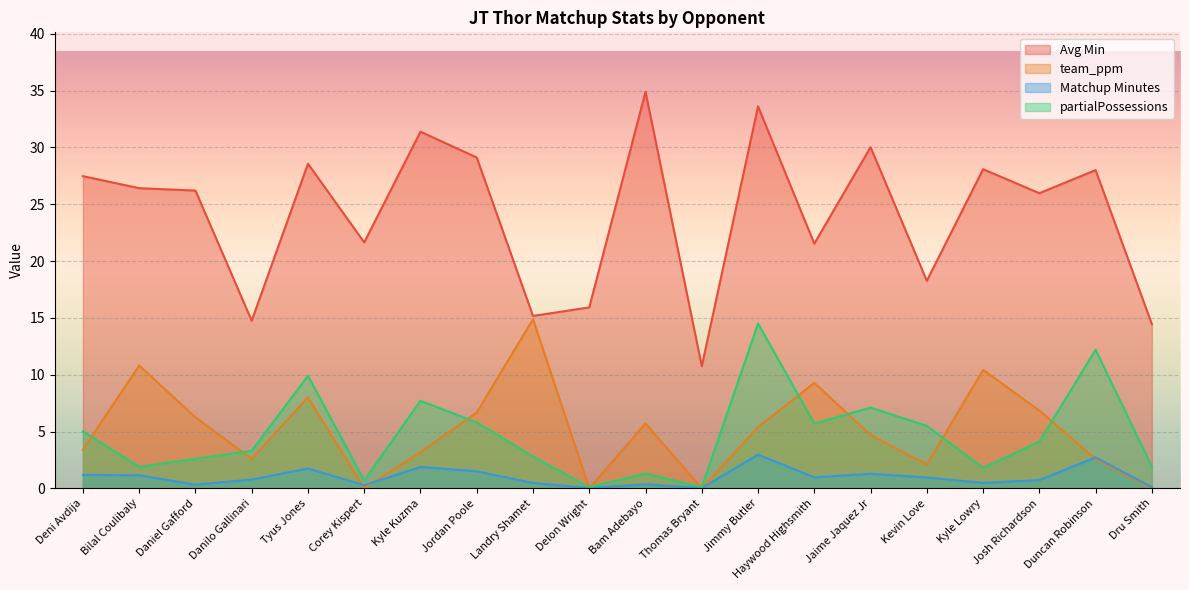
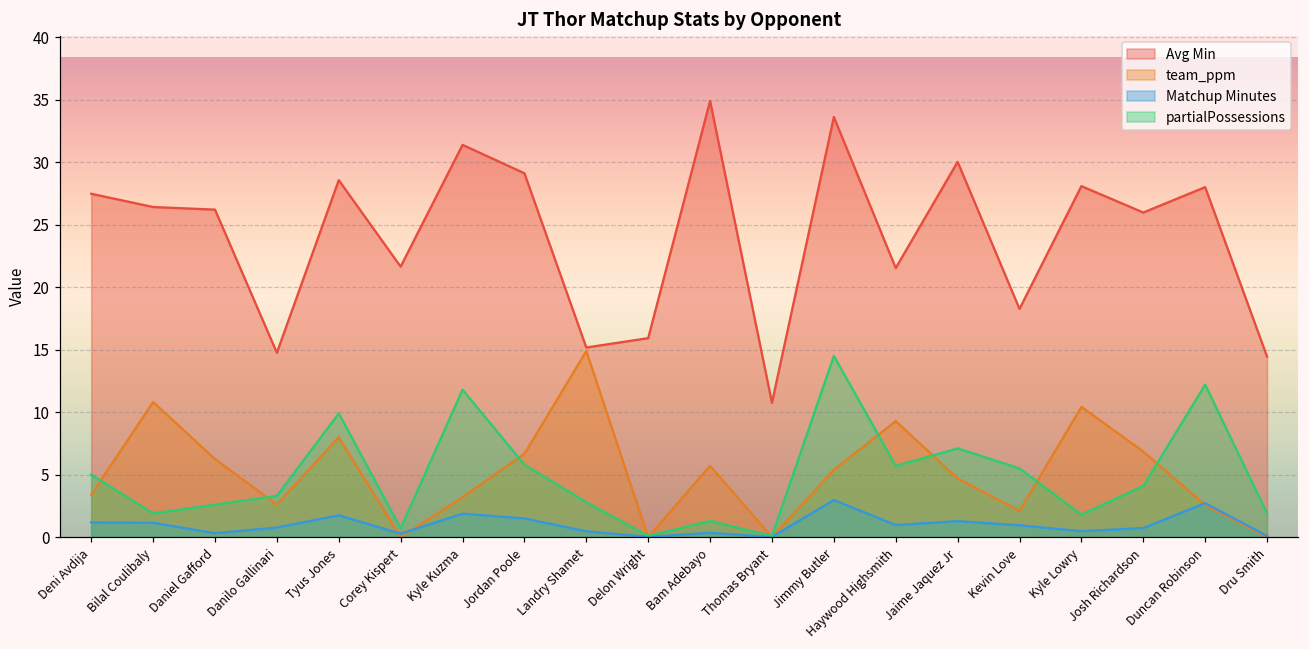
partialPossessions, Kyle Kuzma: 7.7 -> 11.8
